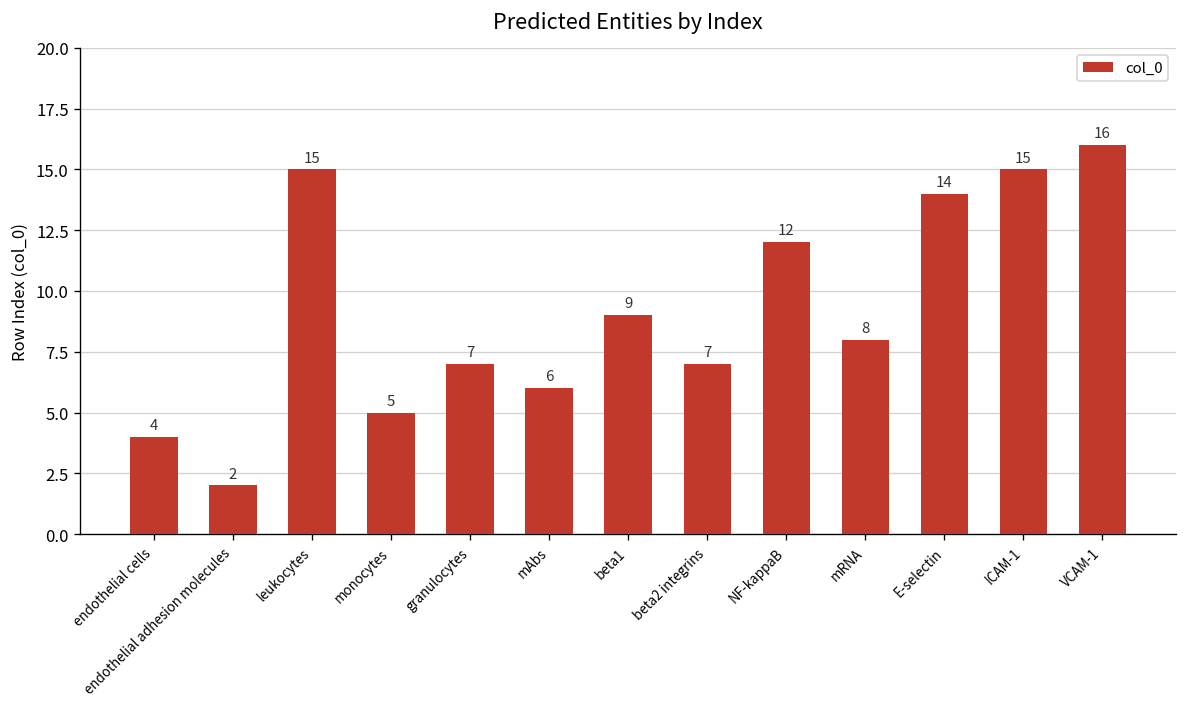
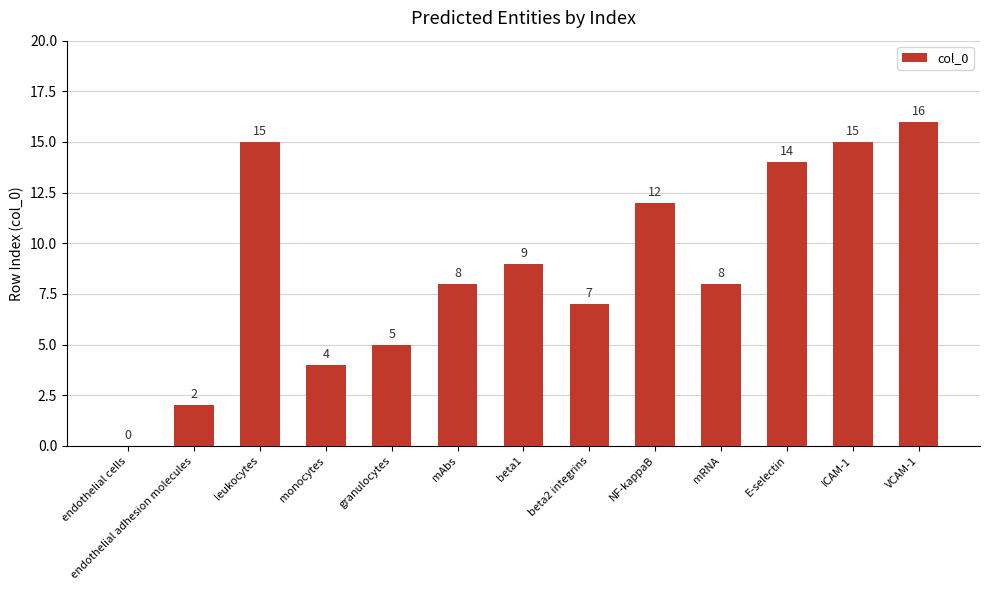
endothelial cells: 4 -> 0
monocytes: 5 -> 4
granulocytes: 7 -> 5
mAbs: 6 -> 8
